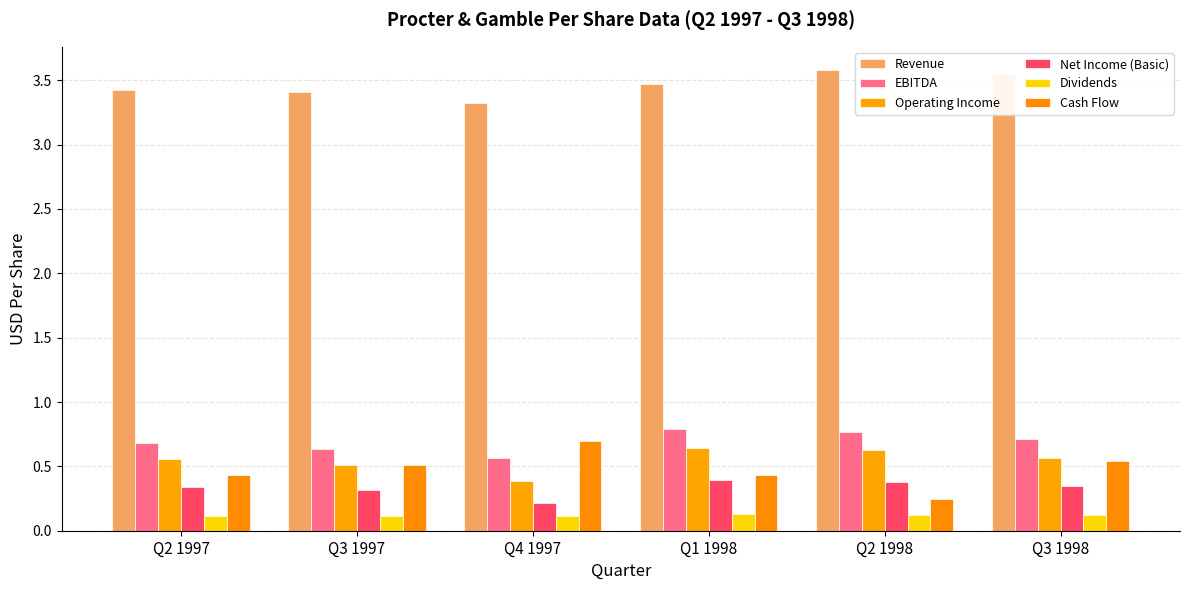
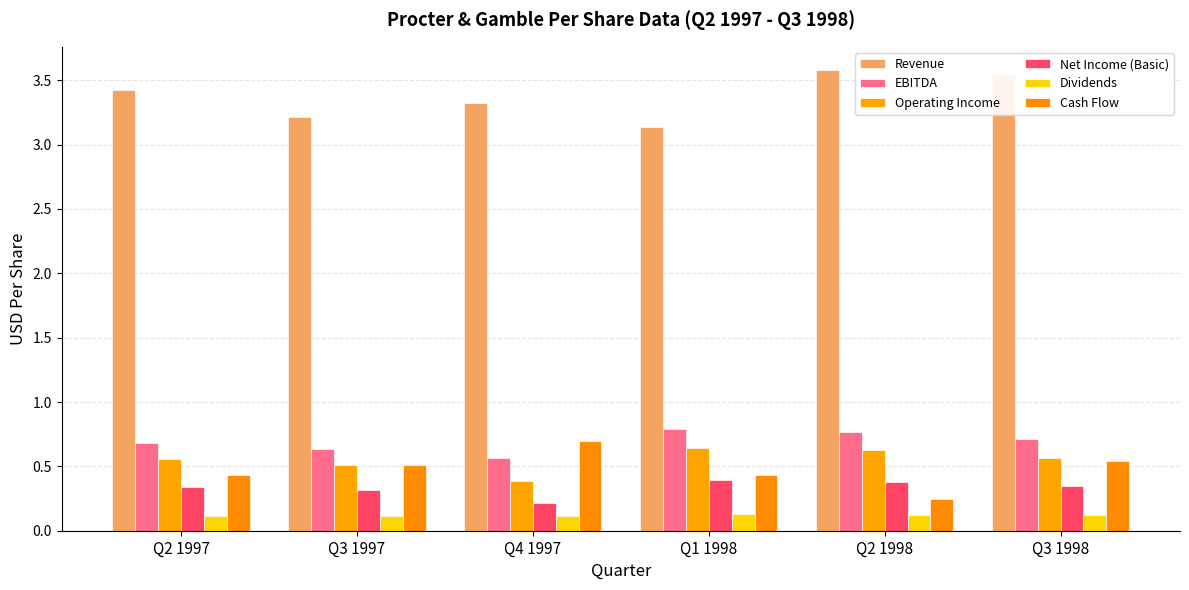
Revenue, Q3 1997: 3.41 -> 3.22
Revenue, Q1 1998: 3.47 -> 3.14
